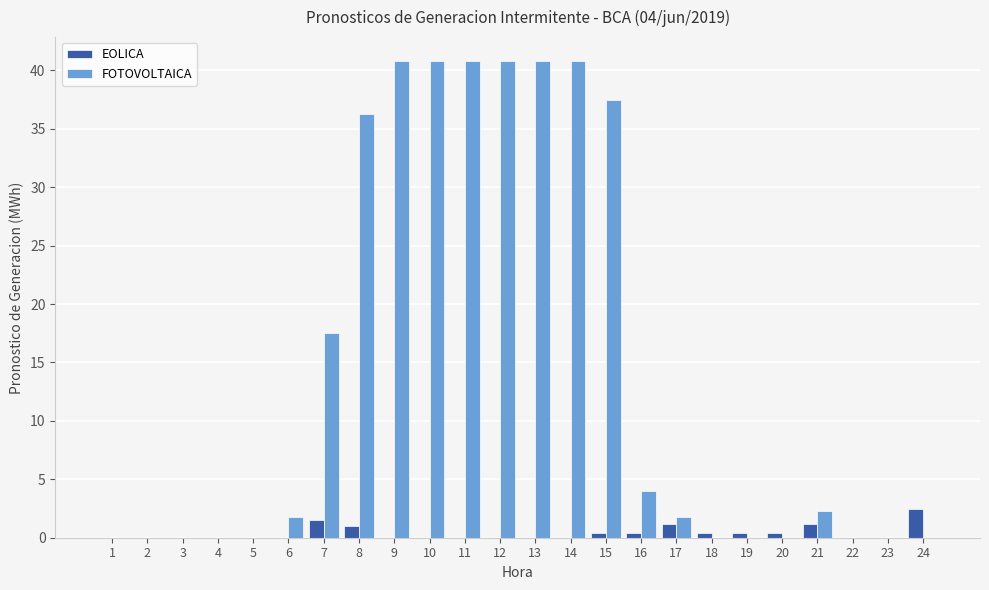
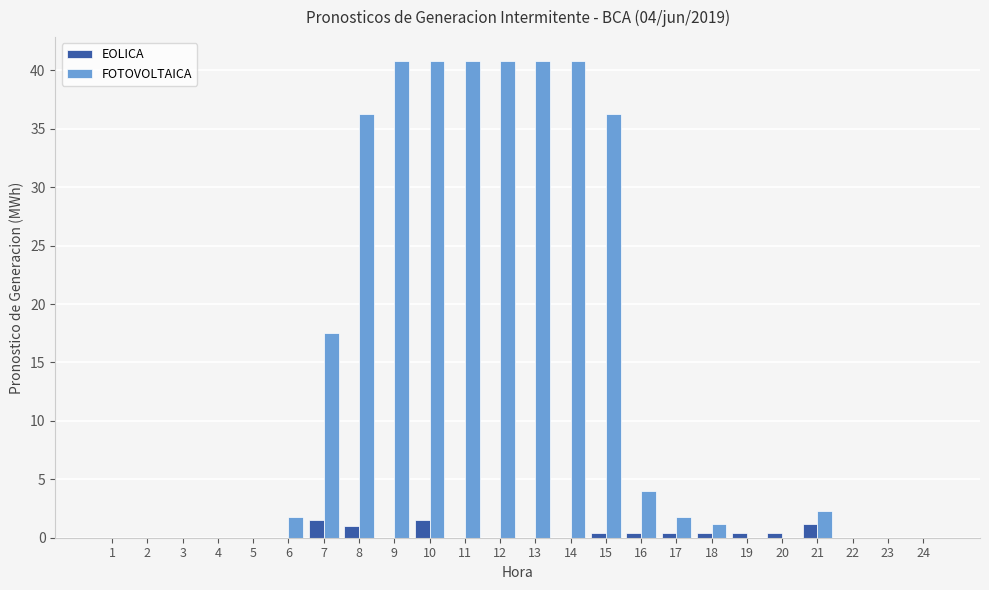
EOLICA, 10: 0.0 -> 1.5
FOTOVOLTAICA, 15: 37.5 -> 36.3
EOLICA, 17: 1.1 -> 0.4
FOTOVOLTAICA, 18: 0.0 -> 1.2
EOLICA, 24: 2.5 -> 0.0
